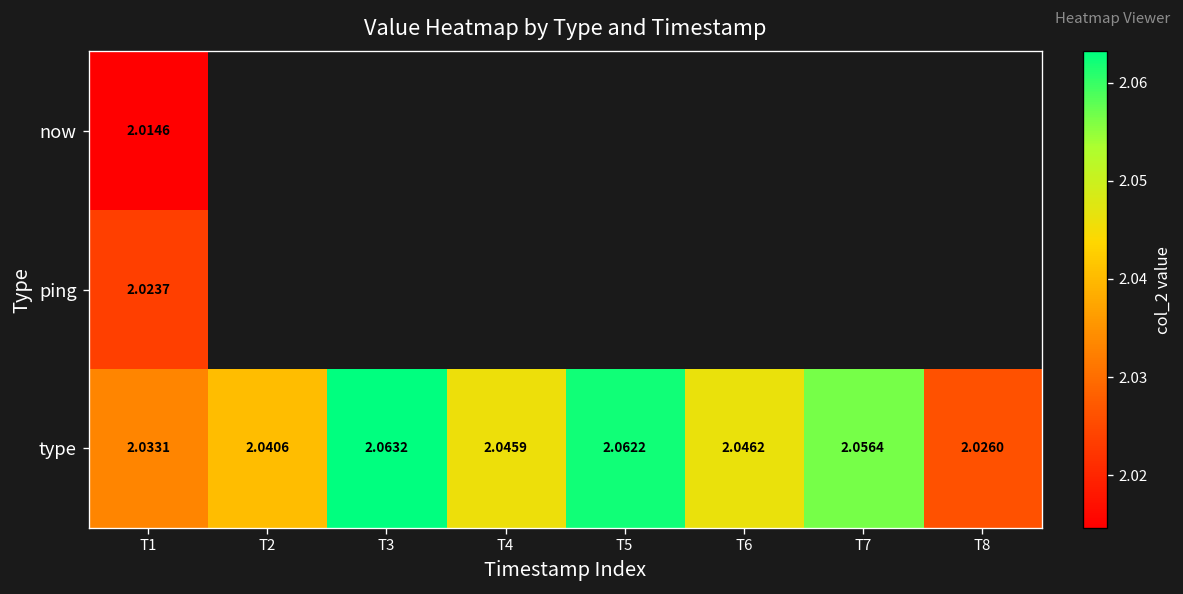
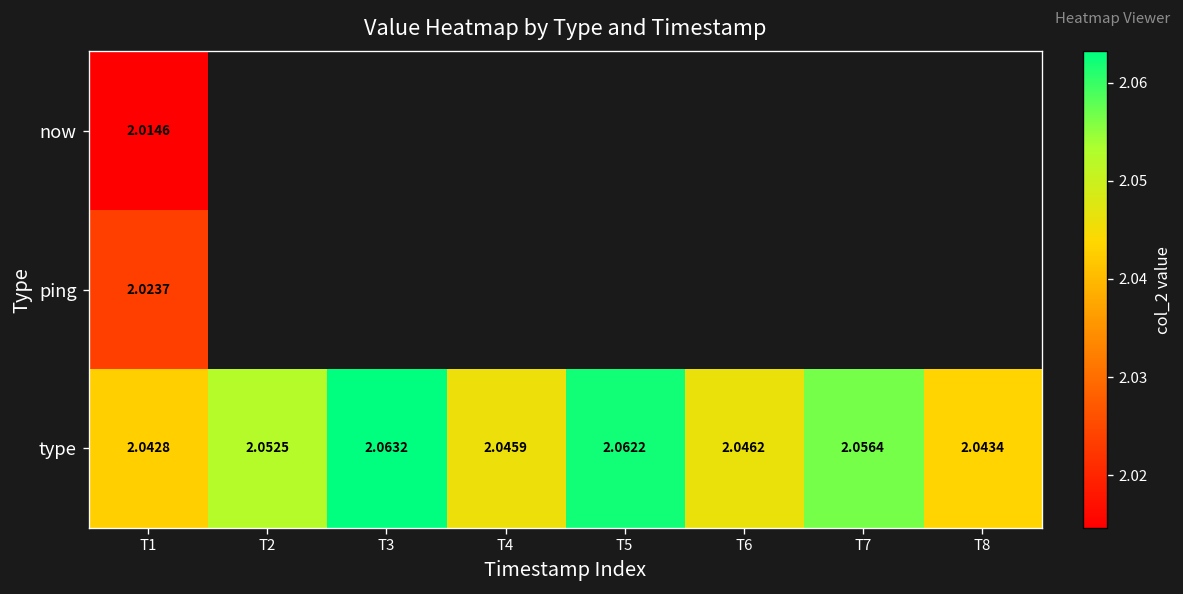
type, T1: 2.0331 -> 2.0428
type, T2: 2.0406 -> 2.0525
type, T8: 2.0260 -> 2.0434
